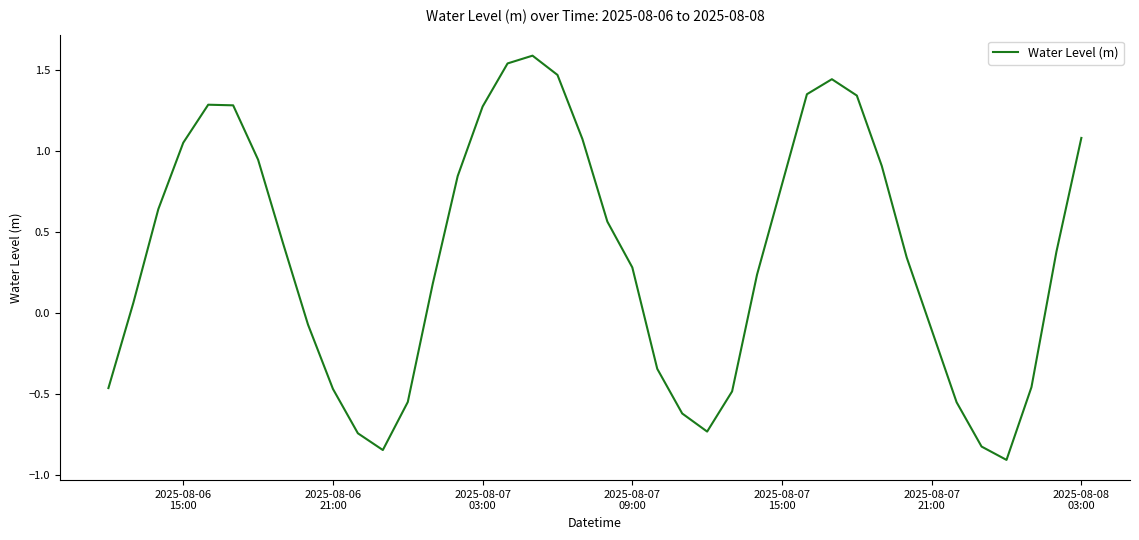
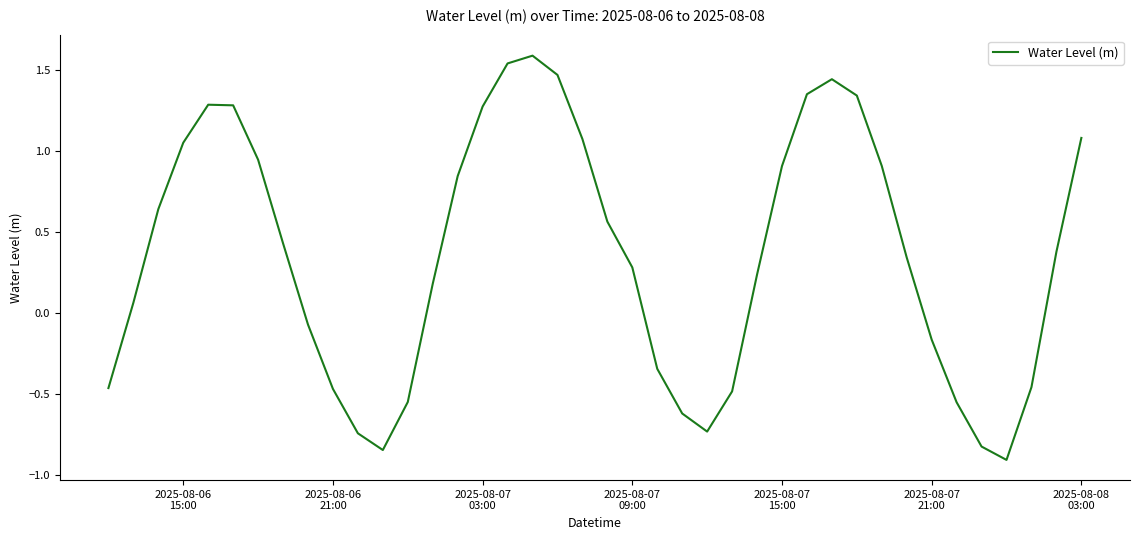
2025-08-07 15:00: 0.79 -> 0.91
2025-08-07 21:00: -0.11 -> -0.16
